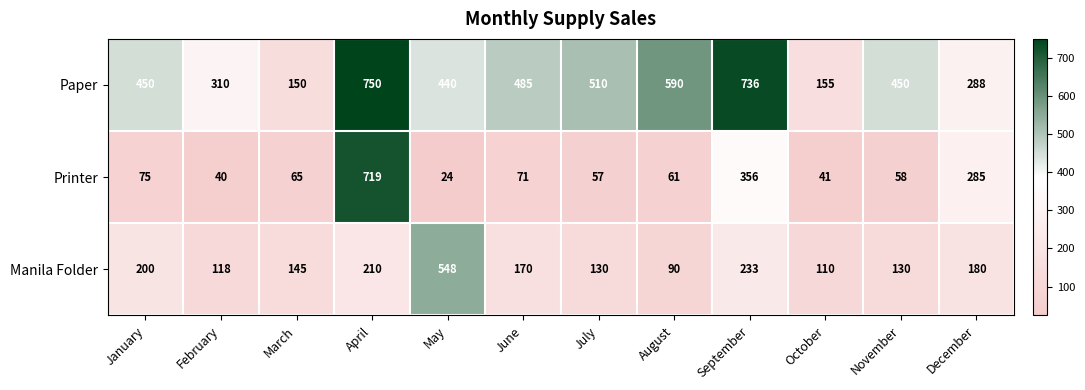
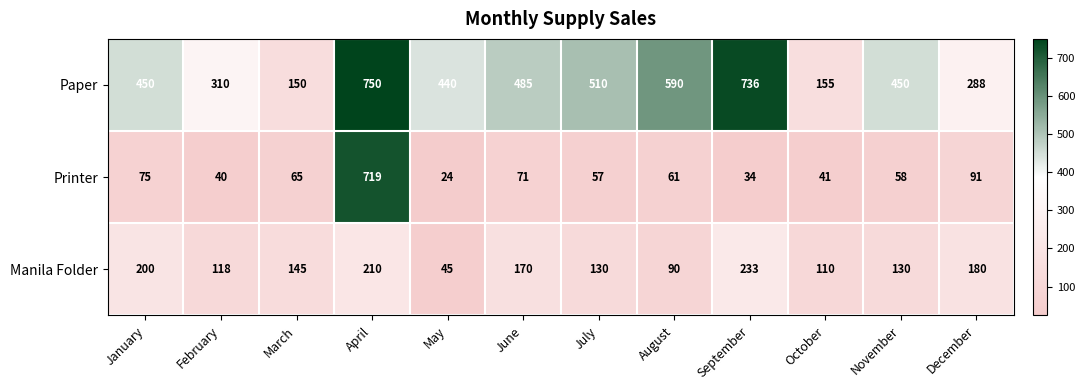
Printer, September: 356 -> 34
Printer, December: 285 -> 91
Manila Folder, May: 548 -> 45
